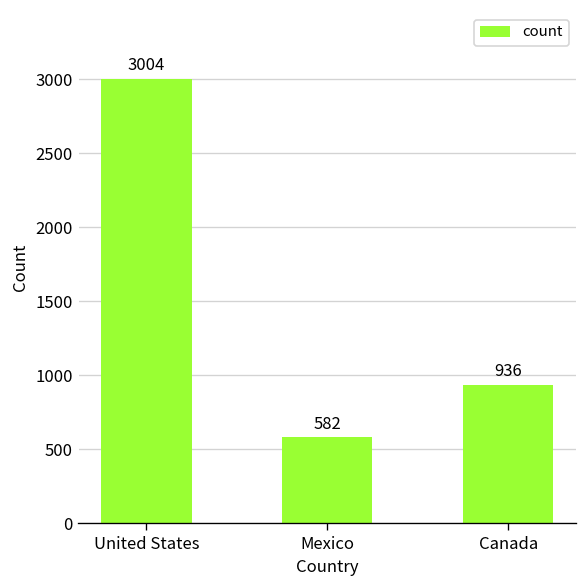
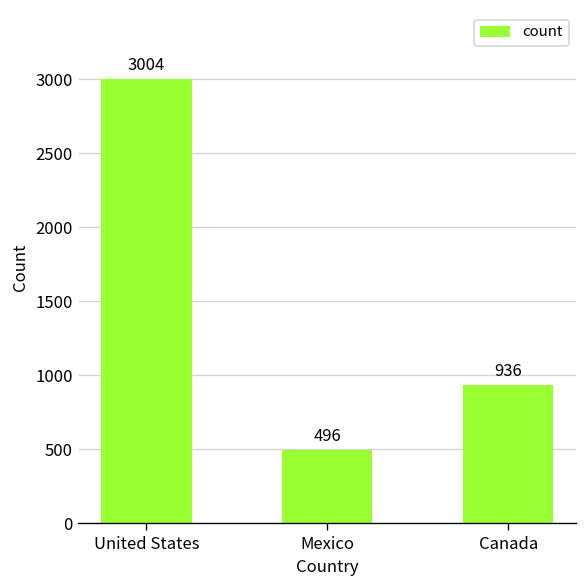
Mexico: 582 -> 496
